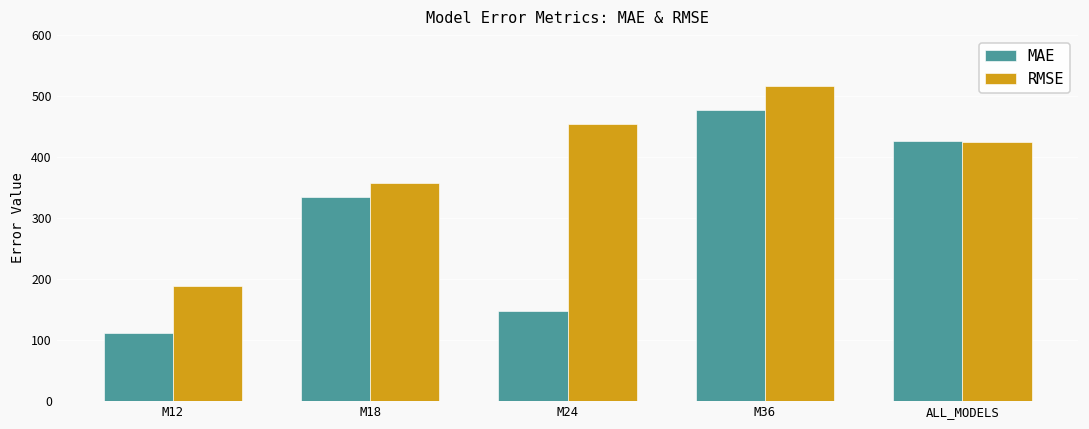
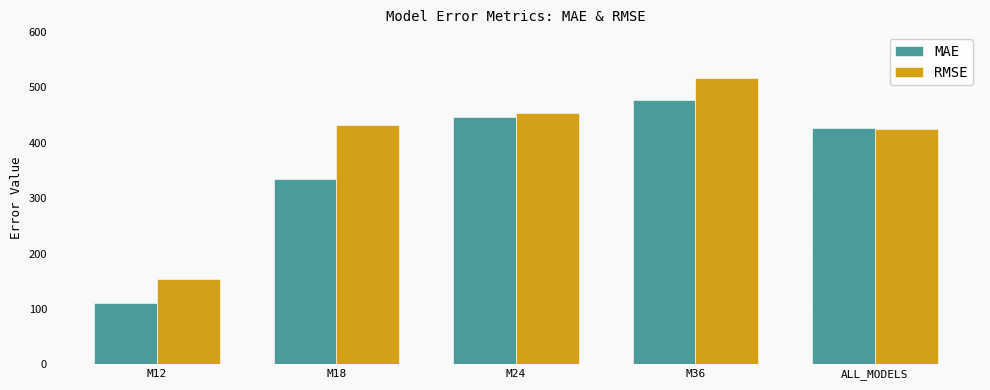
RMSE, M12: 190 -> 150
RMSE, M18: 360 -> 430
MAE, M24: 150 -> 450
